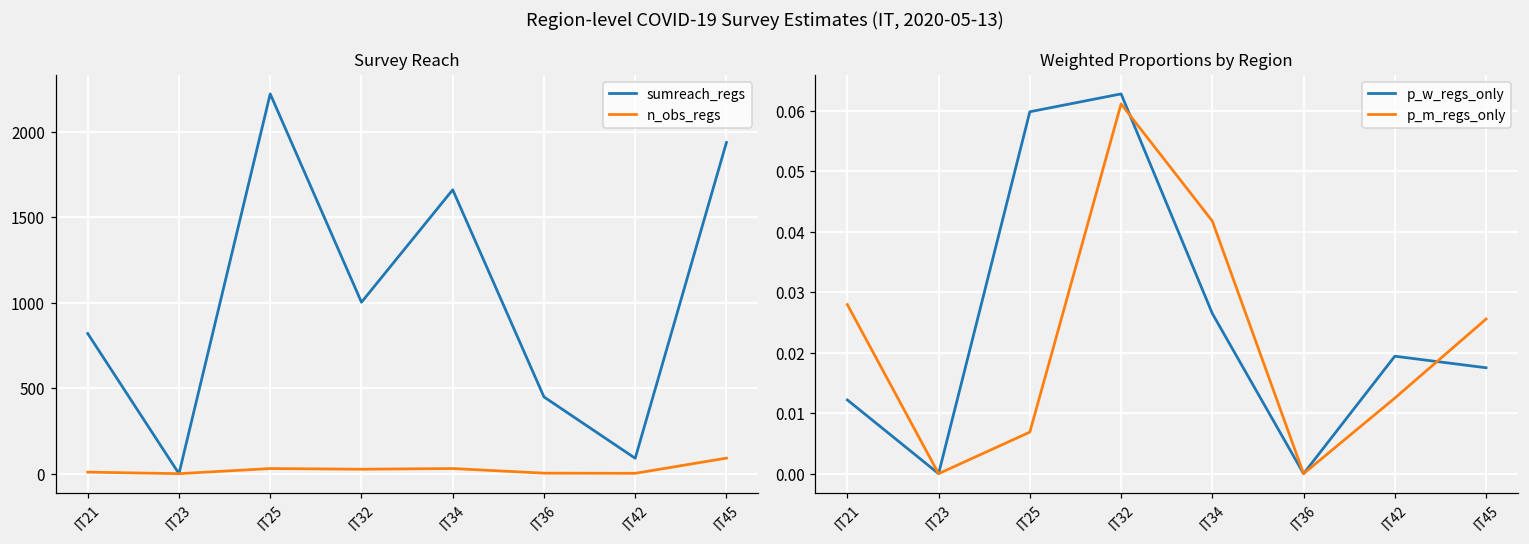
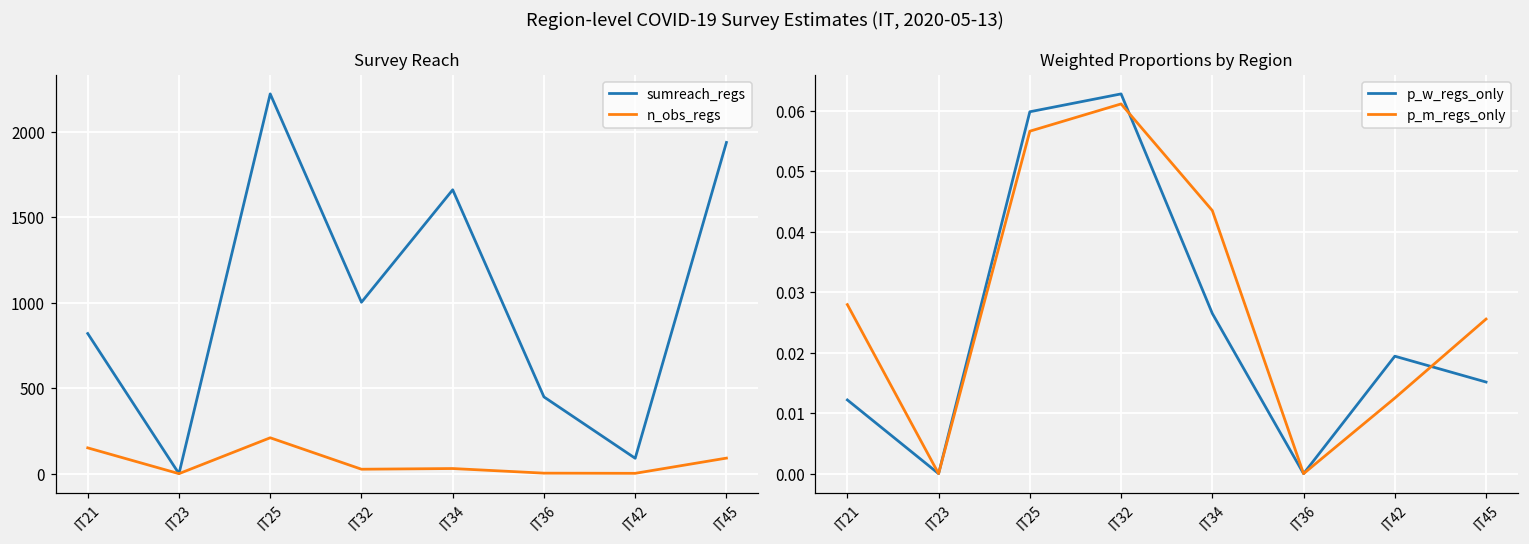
Survey Reach, n_obs_regs, IT21: 10 -> 150
Survey Reach, n_obs_regs, IT25: 30 -> 210
Weighted Proportions by Region, p_m_regs_only, IT25: 0.007 -> 0.057
Weighted Proportions by Region, p_m_regs_only, IT34: 0.042 -> 0.044
Weighted Proportions by Region, p_w_regs_only, IT45: 0.018 -> 0.015
